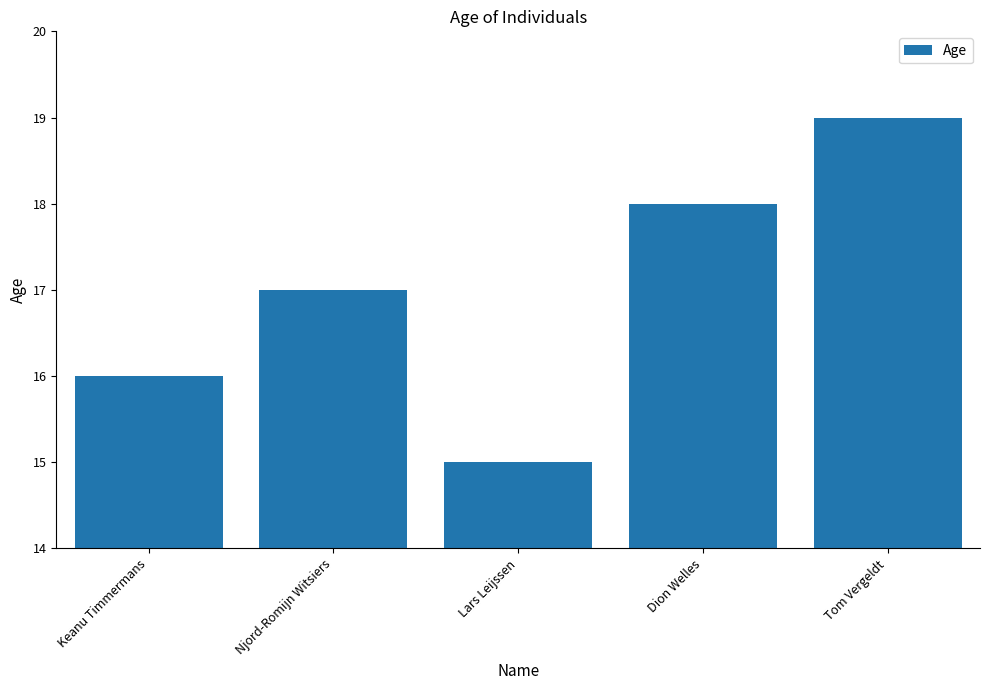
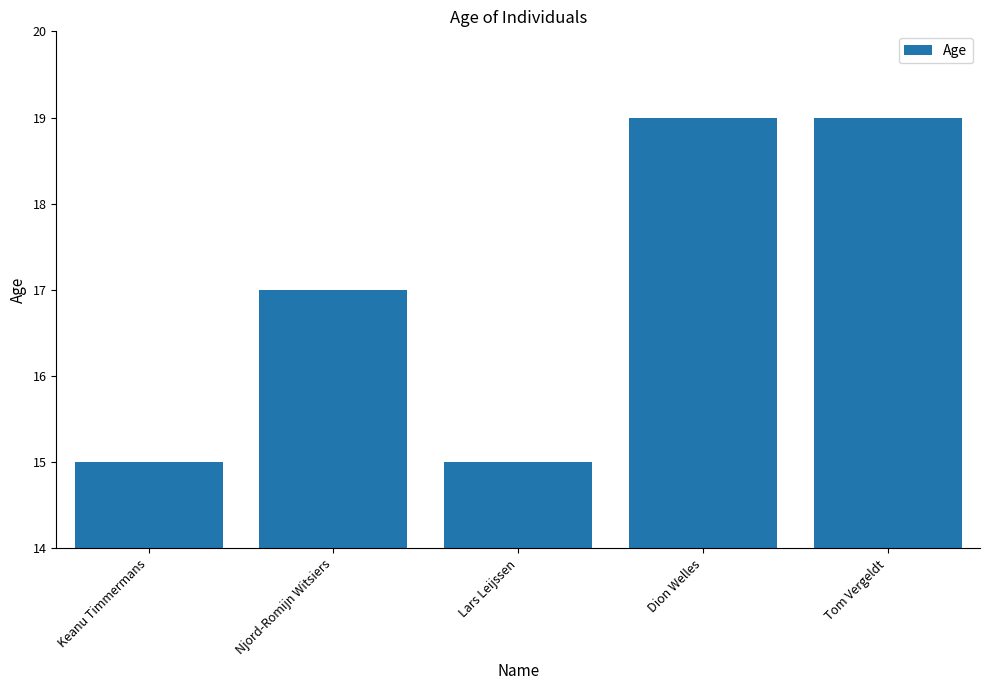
Keanu Timmermans: 16 -> 15
Dion Welles: 18 -> 19
